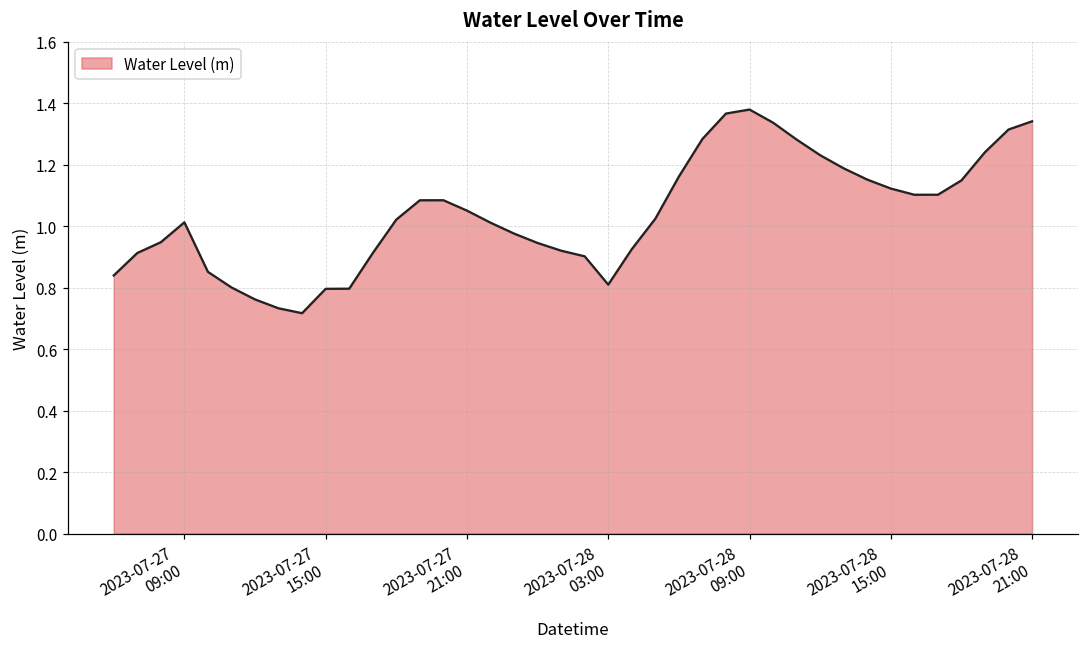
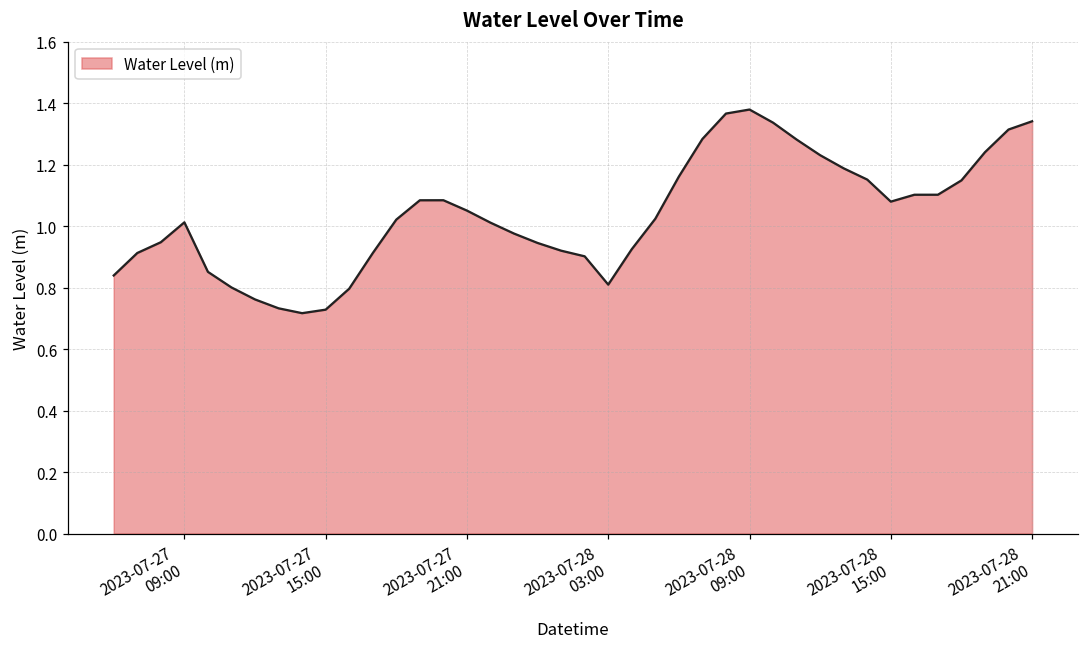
2023-07-27 15:00: 0.80 -> 0.73
2023-07-28 15:00: 1.12 -> 1.08
